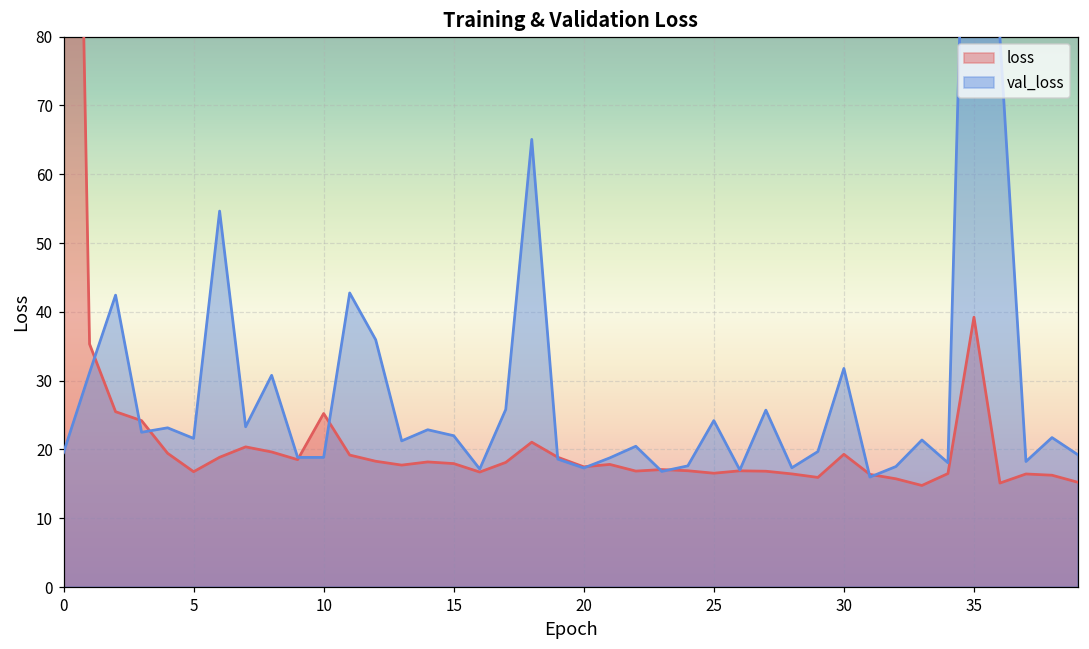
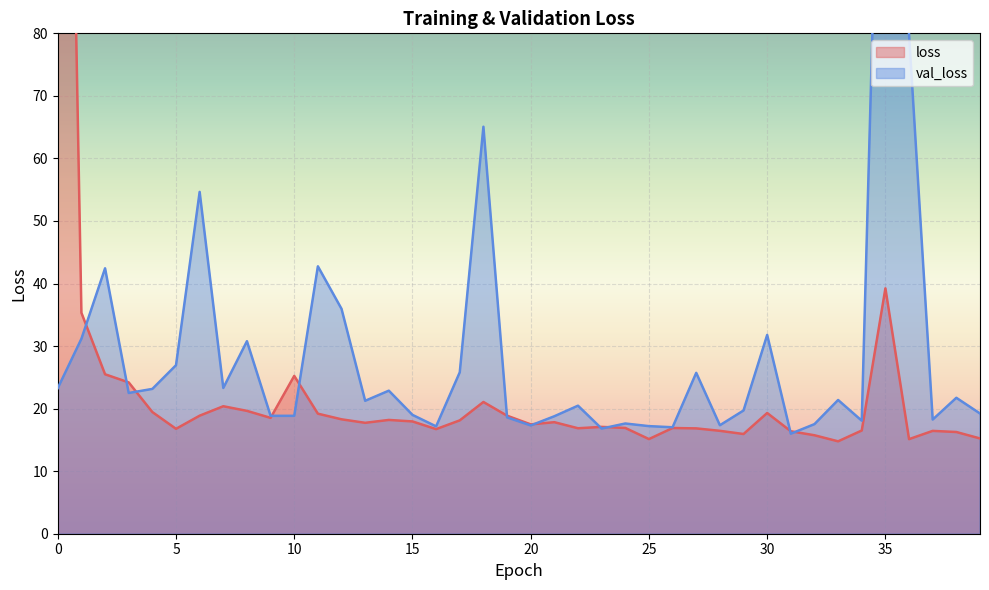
val_loss, 0: 20 -> 23
val_loss, 5: 22 -> 27
val_loss, 15: 22 -> 19
loss, 25: 17 -> 15
val_loss, 25: 24 -> 17
